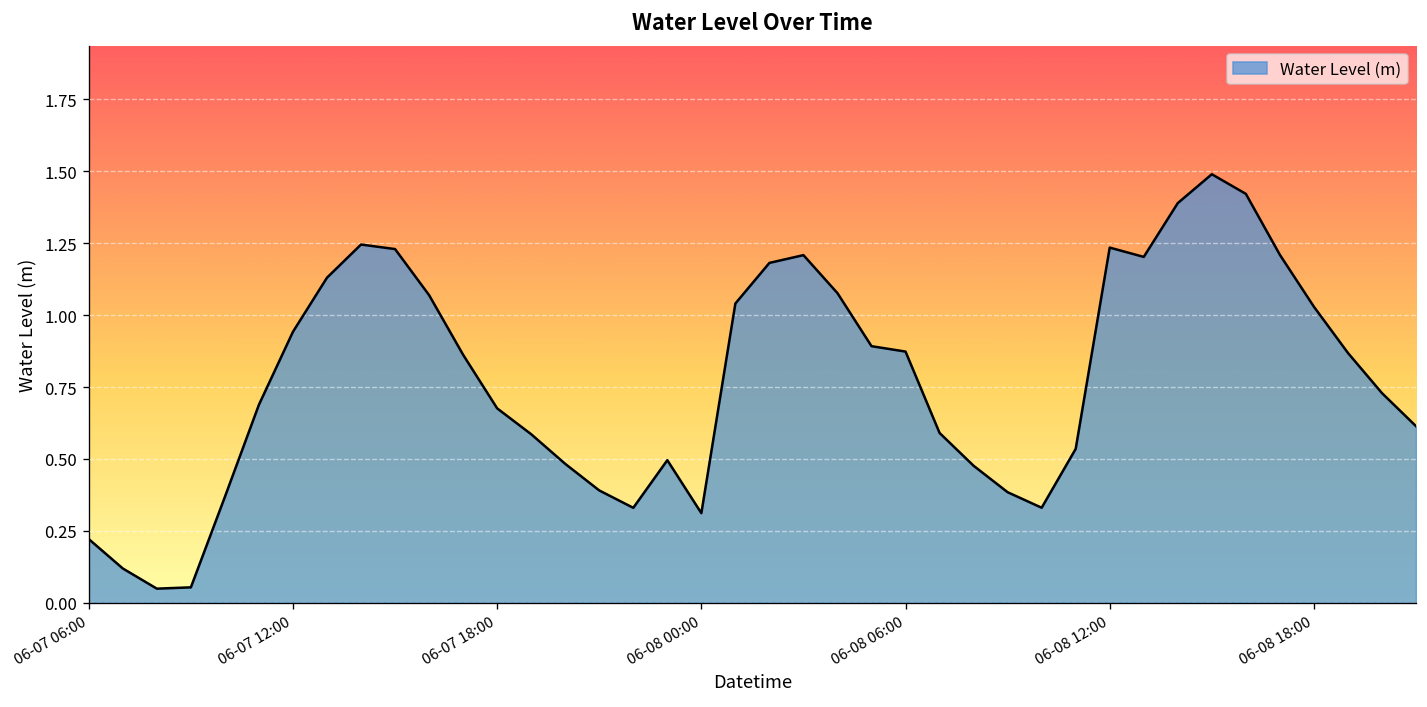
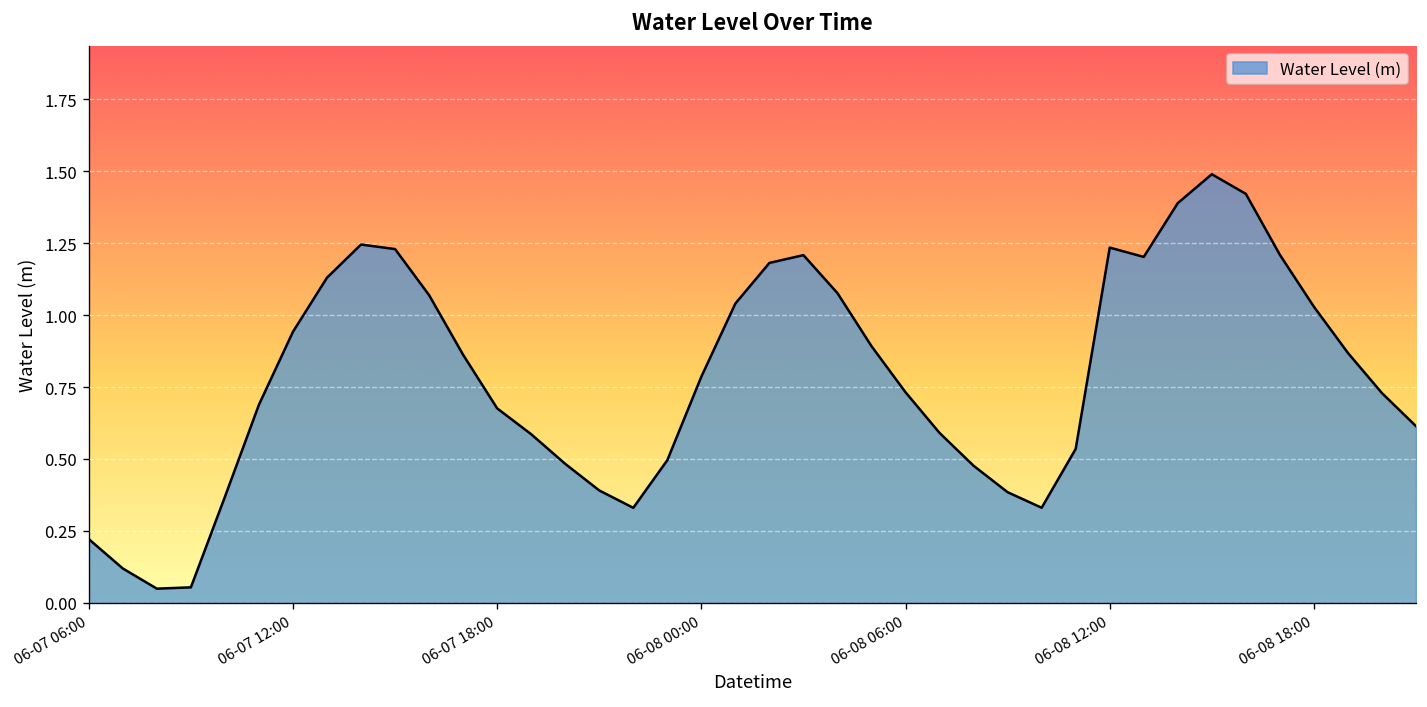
06-08 00:00: 0.31 -> 0.79
06-08 06:00: 0.87 -> 0.73
